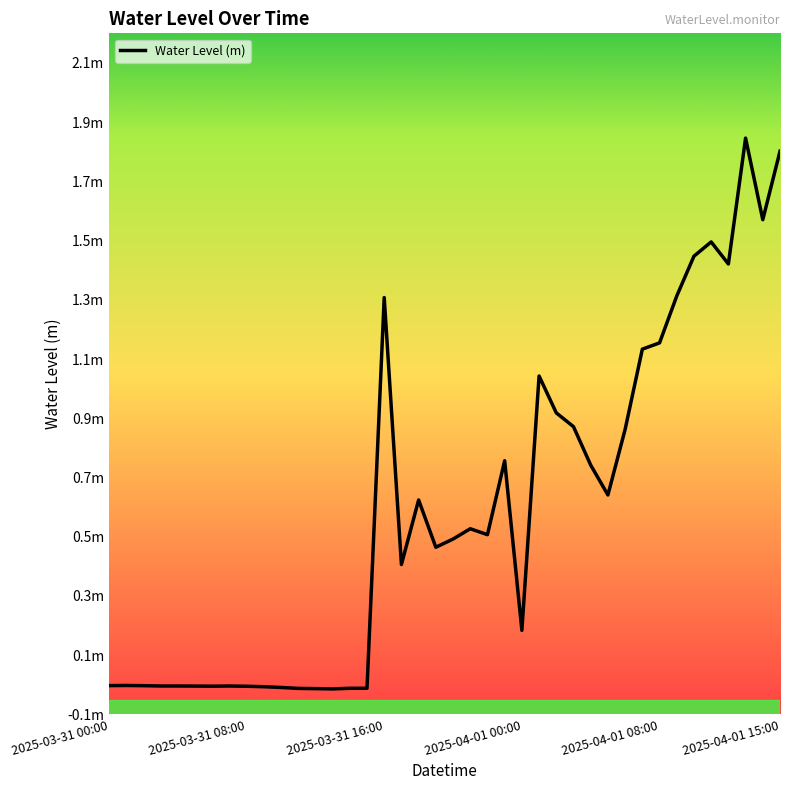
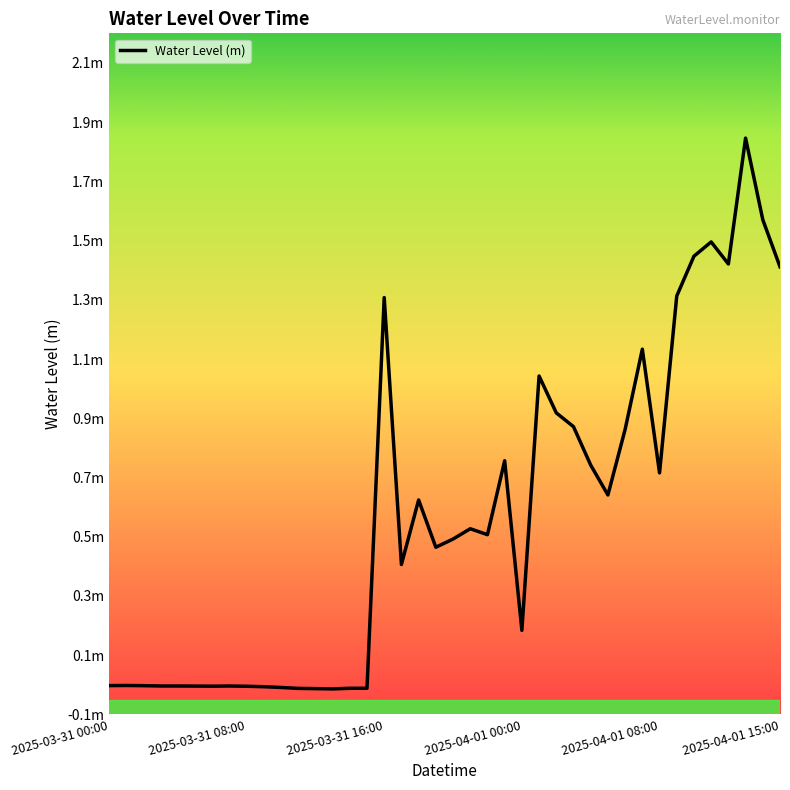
2025-04-01 08:00: 1.15m -> 0.72m
2025-04-01 15:00: 1.80m -> 1.41m
